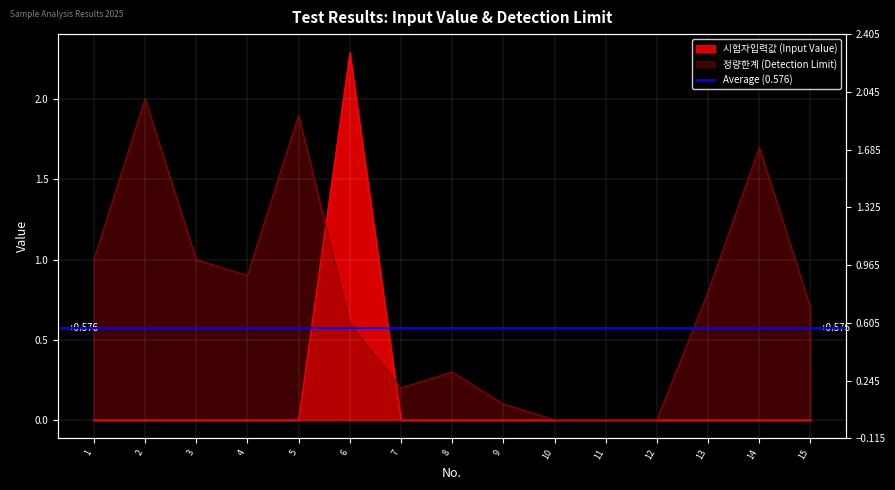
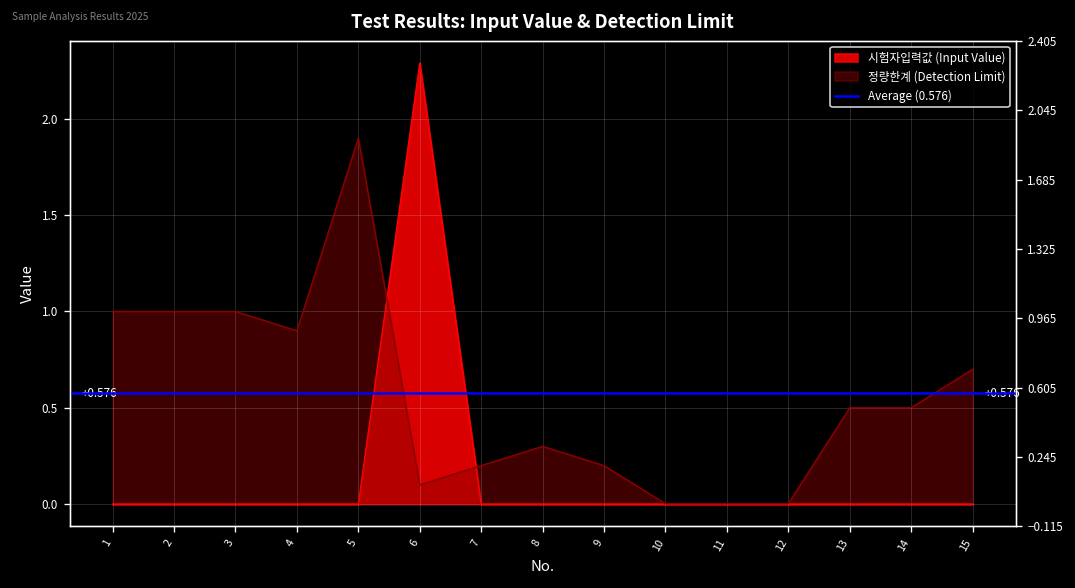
정량한계 (Detection Limit), 2: 2 -> 1
정량한계 (Detection Limit), 6: 0.6 -> 0.1
정량한계 (Detection Limit), 9: 0.1 -> 0.2
정량한계 (Detection Limit), 13: 0.8 -> 0.5
정량한계 (Detection Limit), 14: 1.7 -> 0.5
